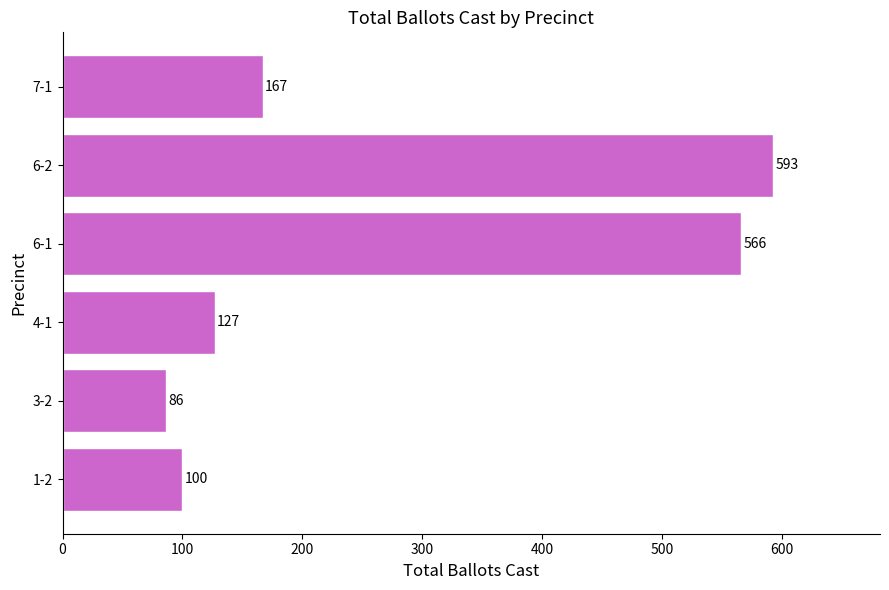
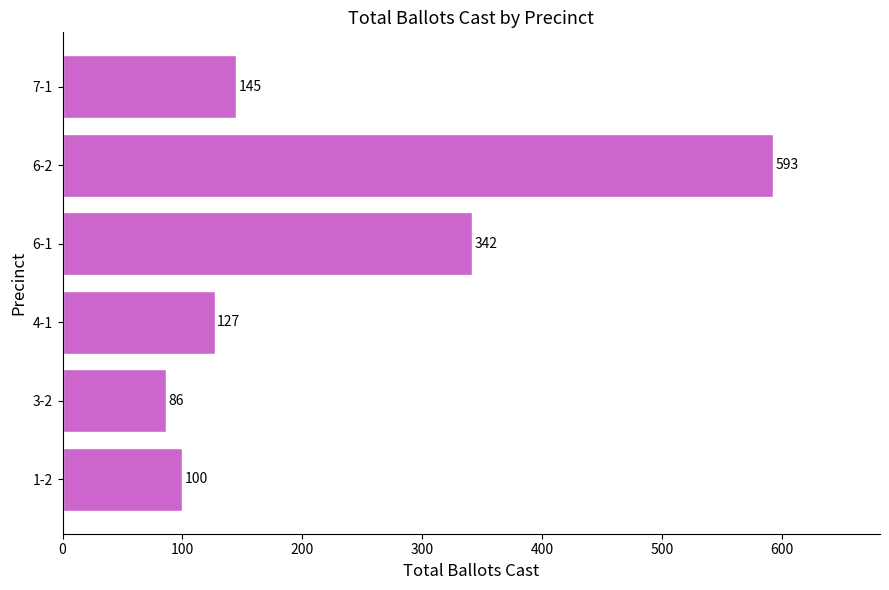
7-1: 167 -> 145
6-1: 566 -> 342
